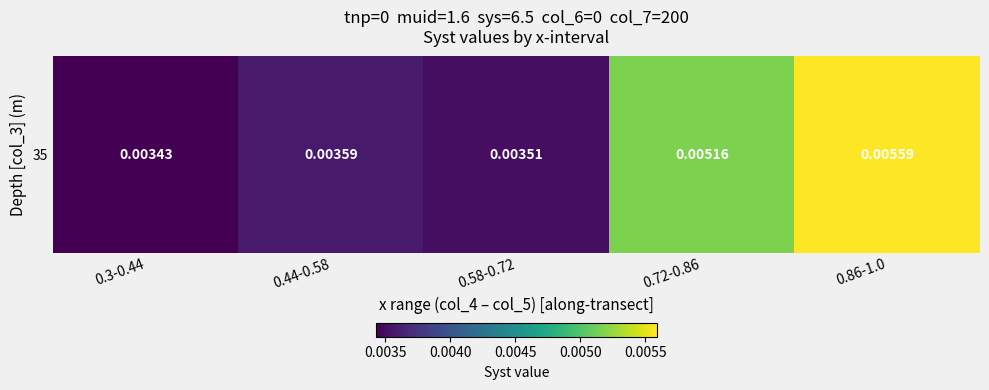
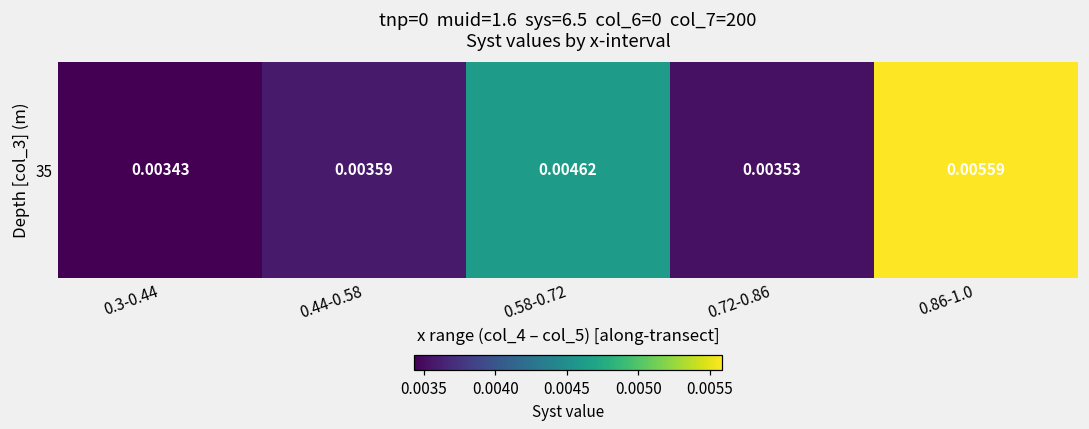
35, 0.58-0.72: 0.00351 -> 0.00462
35, 0.72-0.86: 0.00516 -> 0.00353
